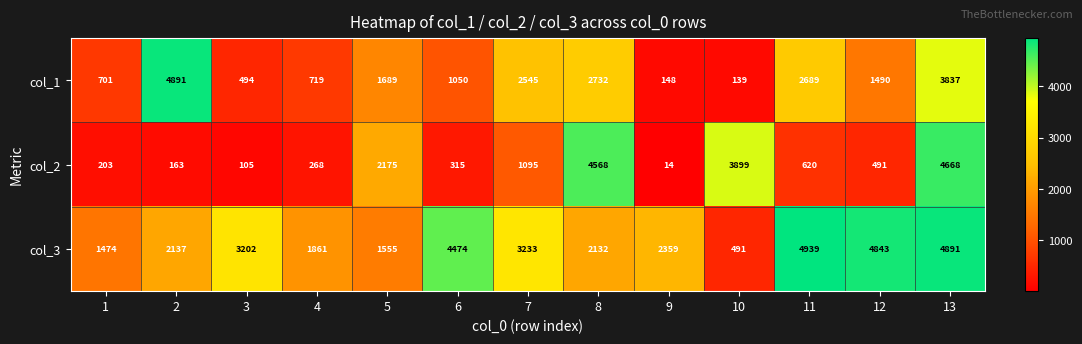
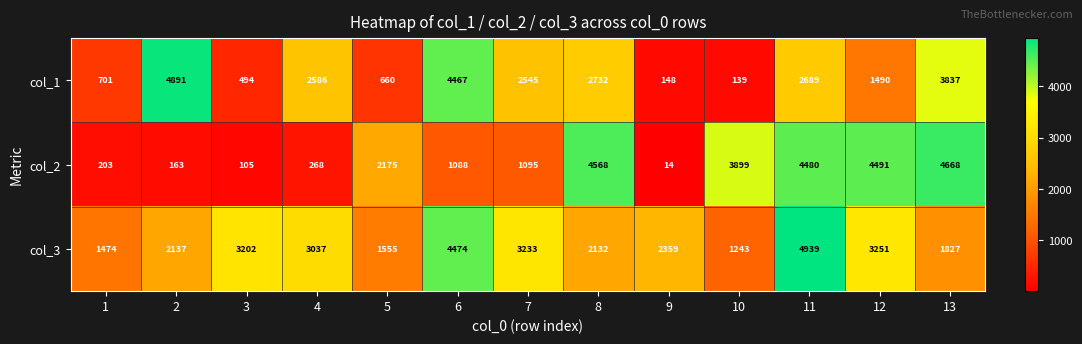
col_1, 4: 719 -> 2586
col_1, 5: 1689 -> 660
col_1, 6: 1050 -> 4467
col_2, 6: 315 -> 1088
col_2, 11: 620 -> 4480
col_2, 12: 491 -> 4491
col_3, 4: 1861 -> 3037
col_3, 10: 491 -> 1243
col_3, 12: 4843 -> 3251
col_3, 13: 4891 -> 1827
